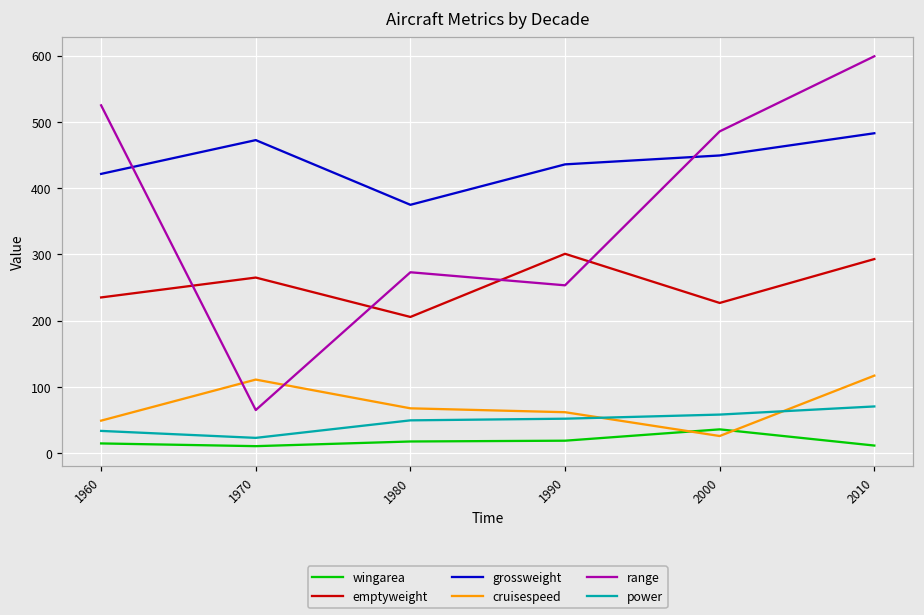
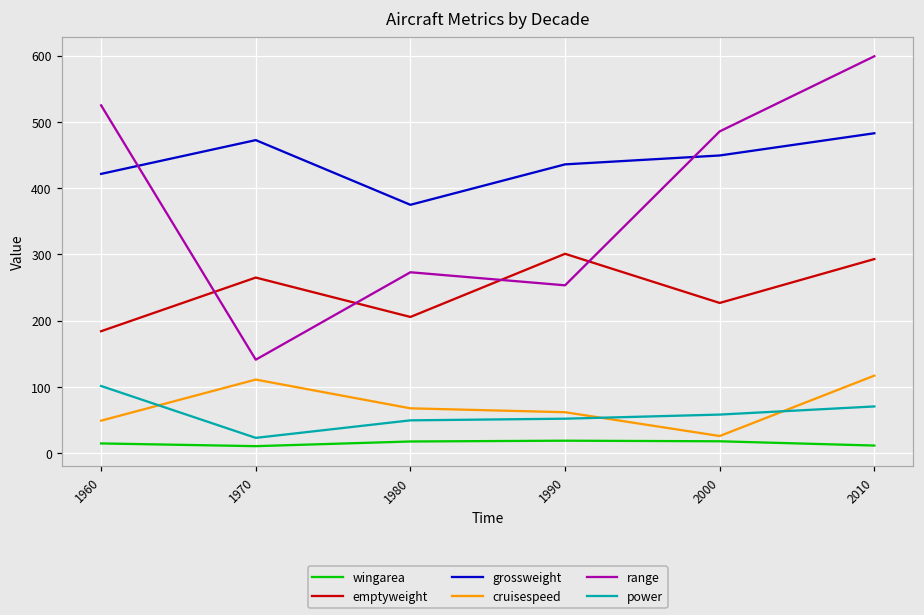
emptyweight, 1960: 240 -> 180
power, 1960: 30 -> 100
range, 1970: 70 -> 140
wingarea, 2000: 40 -> 20
